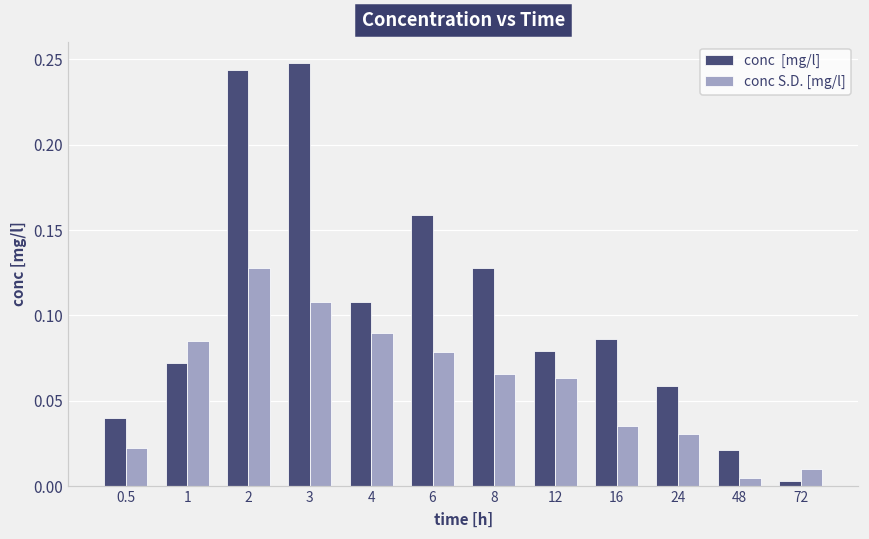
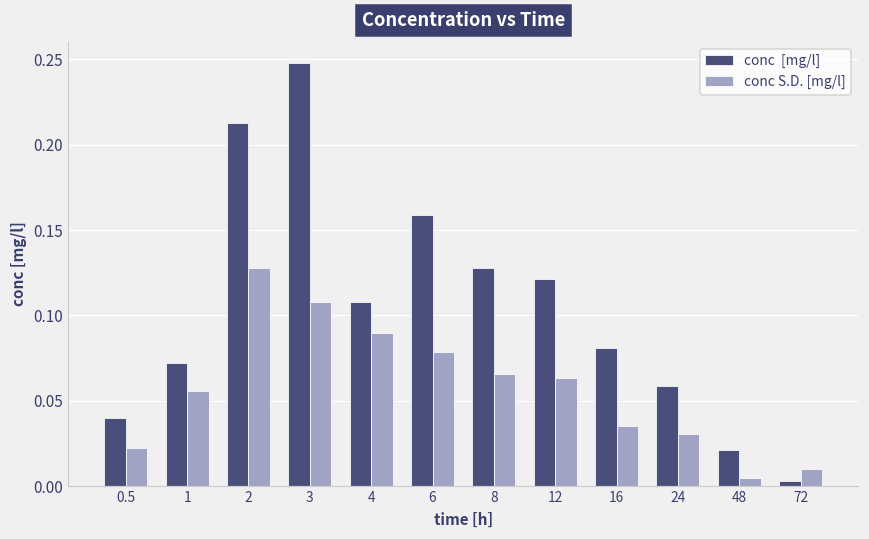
conc S.D. [mg/l], 1: 0.085 -> 0.056
conc [mg/l], 2: 0.244 -> 0.213
conc [mg/l], 12: 0.079 -> 0.121
conc [mg/l], 16: 0.086 -> 0.081
